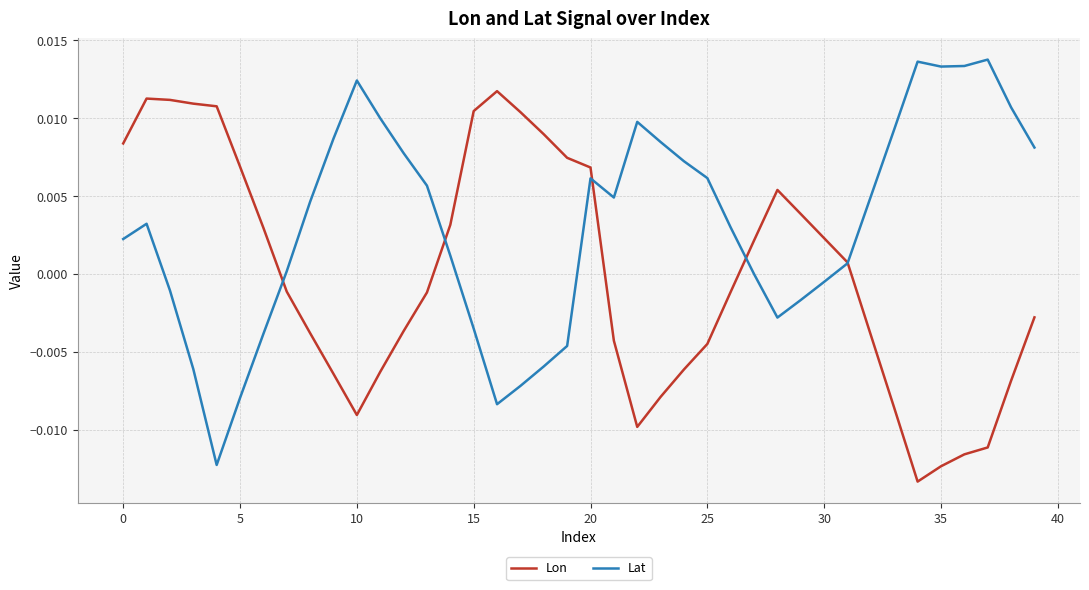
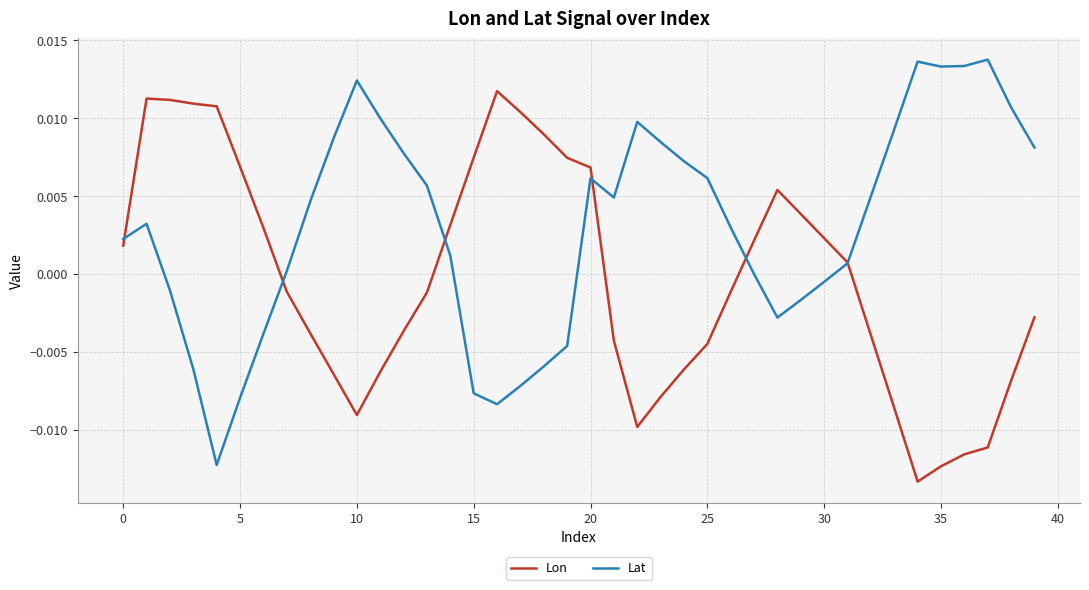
Lon, 0: 0.0084 -> 0.0018
Lon, 15: 0.0105 -> 0.0075
Lat, 15: -0.0035 -> -0.0077
